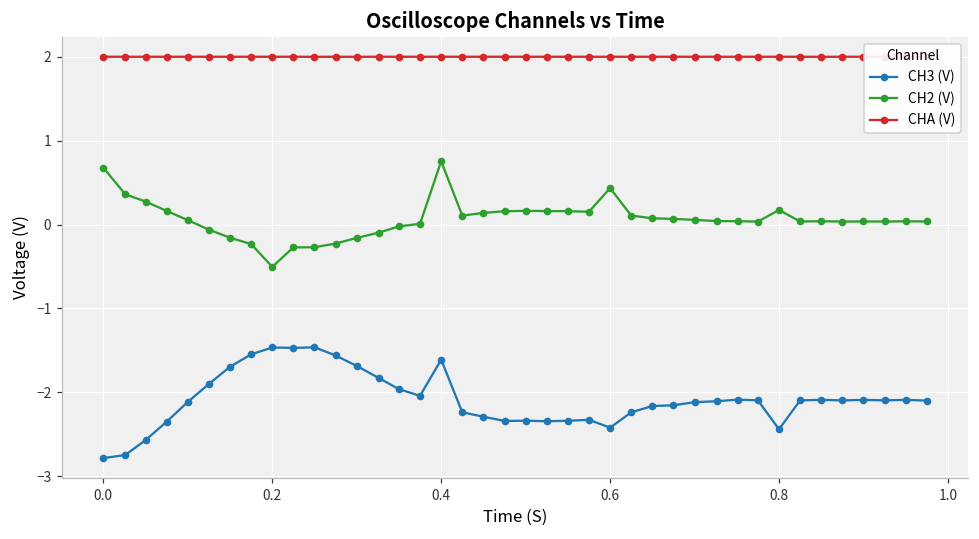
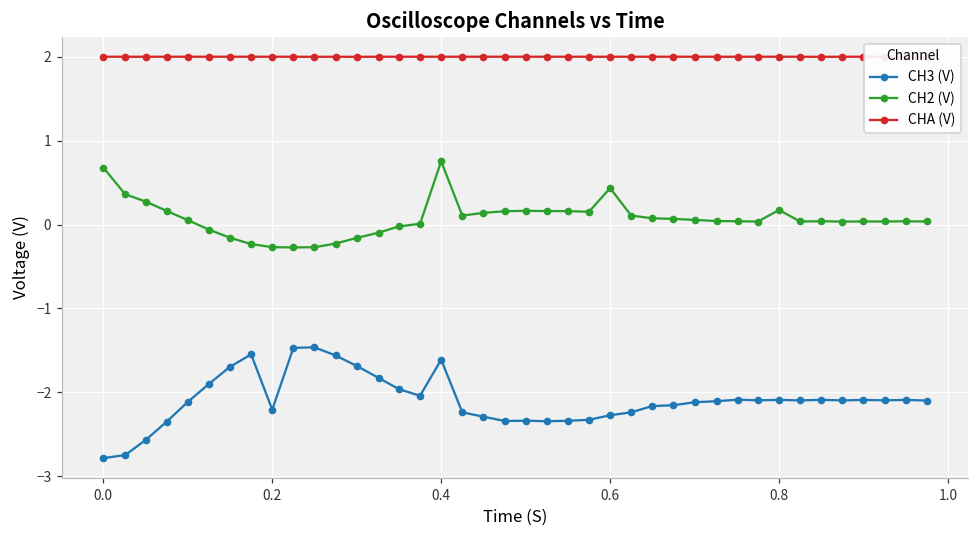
CH3 (V), 0.2: -1.5 -> -2.2
CH2 (V), 0.2: -0.5 -> -0.3
CH3 (V), 0.6: -2.4 -> -2.3
CH3 (V), 0.8: -2.4 -> -2.1
